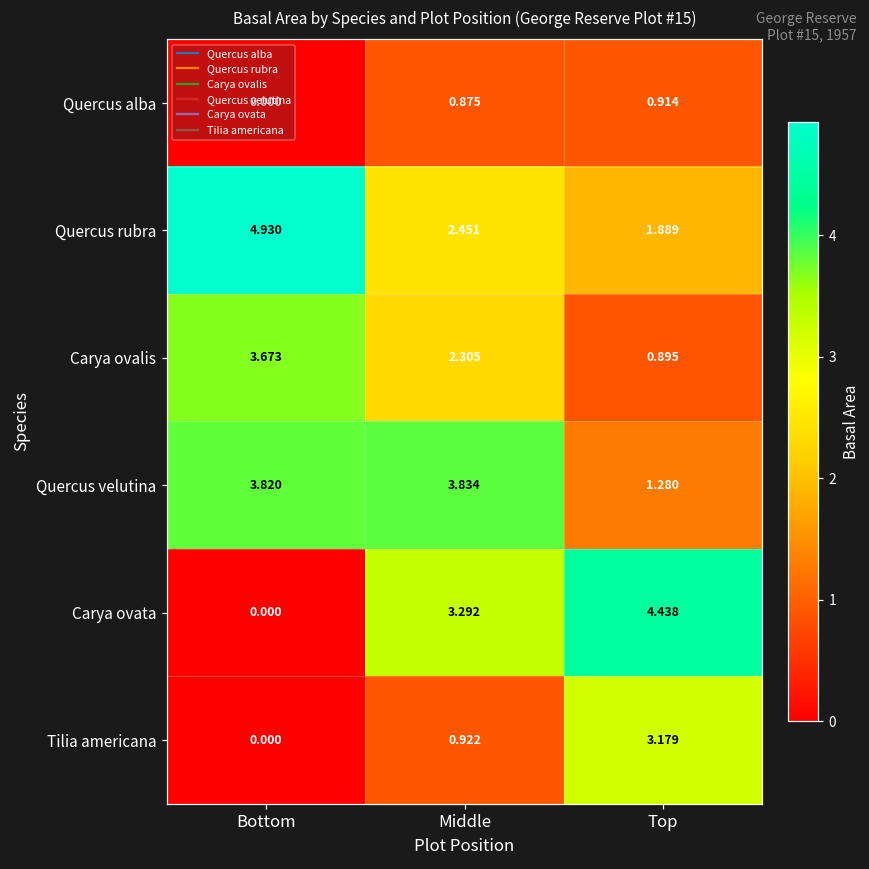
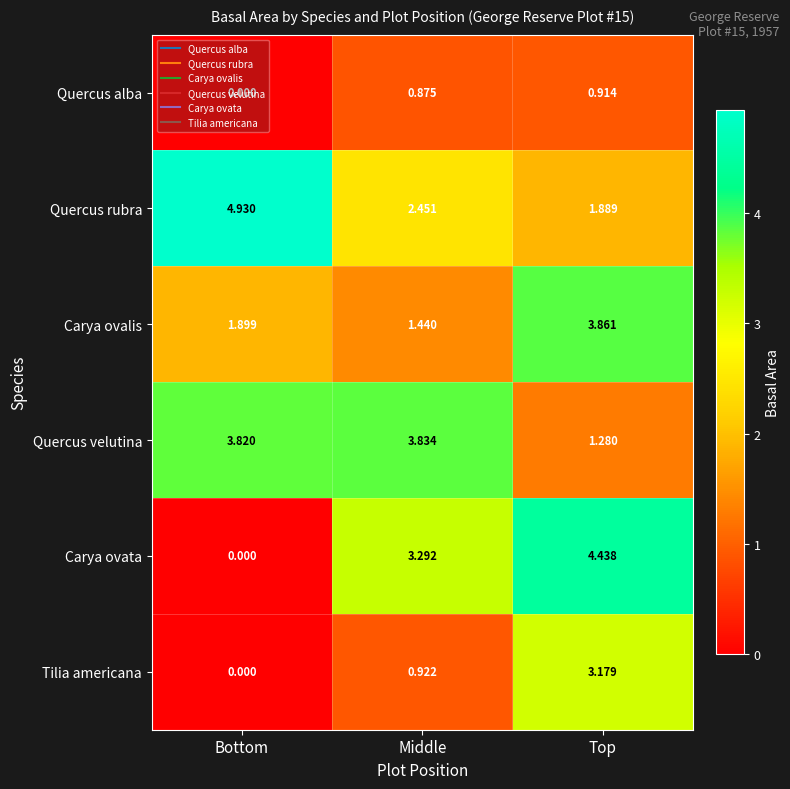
Carya ovalis, Bottom: 3.673 -> 1.899
Carya ovalis, Middle: 2.305 -> 1.440
Carya ovalis, Top: 0.895 -> 3.861
